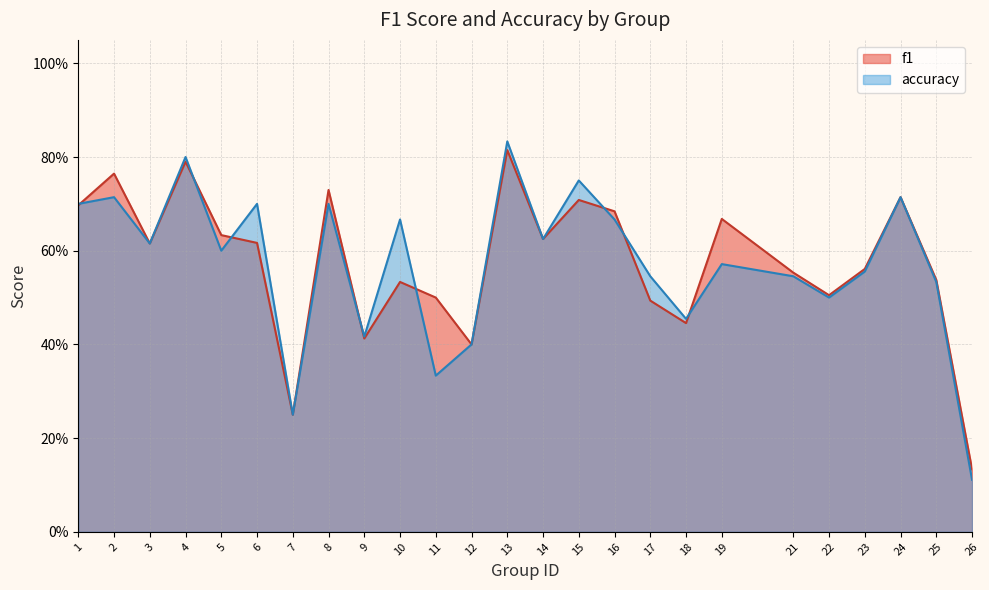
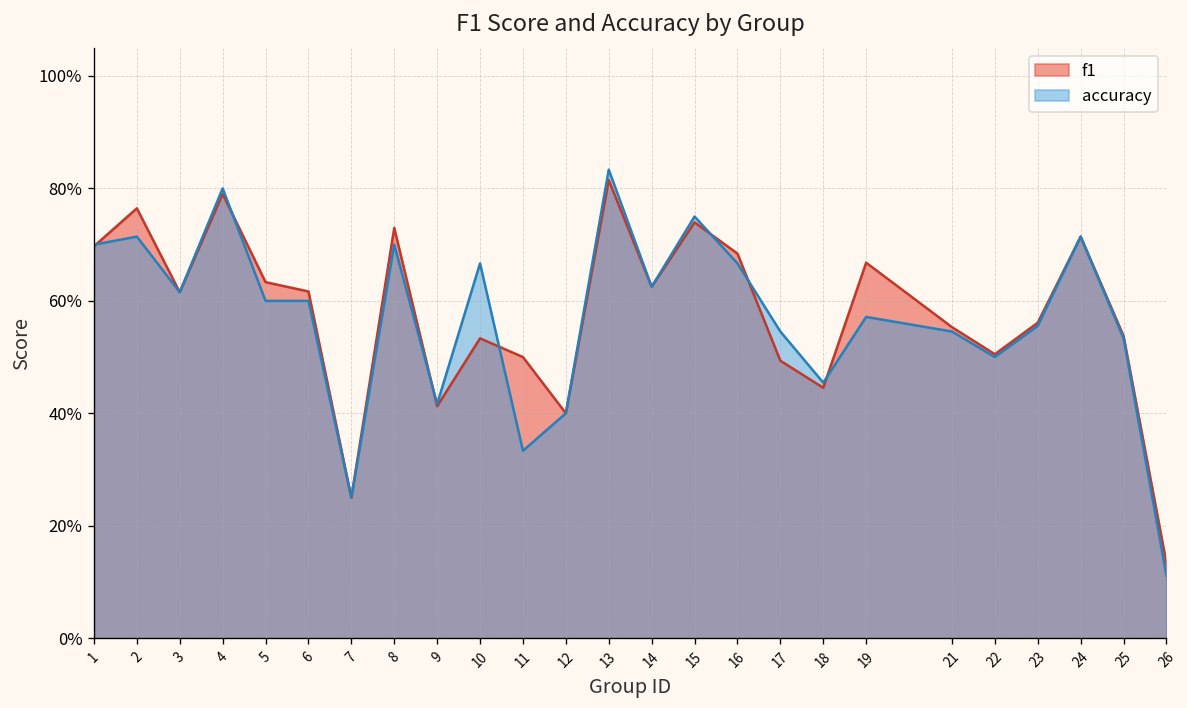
accuracy, 6: 70% -> 60%
f1, 15: 71% -> 74%
